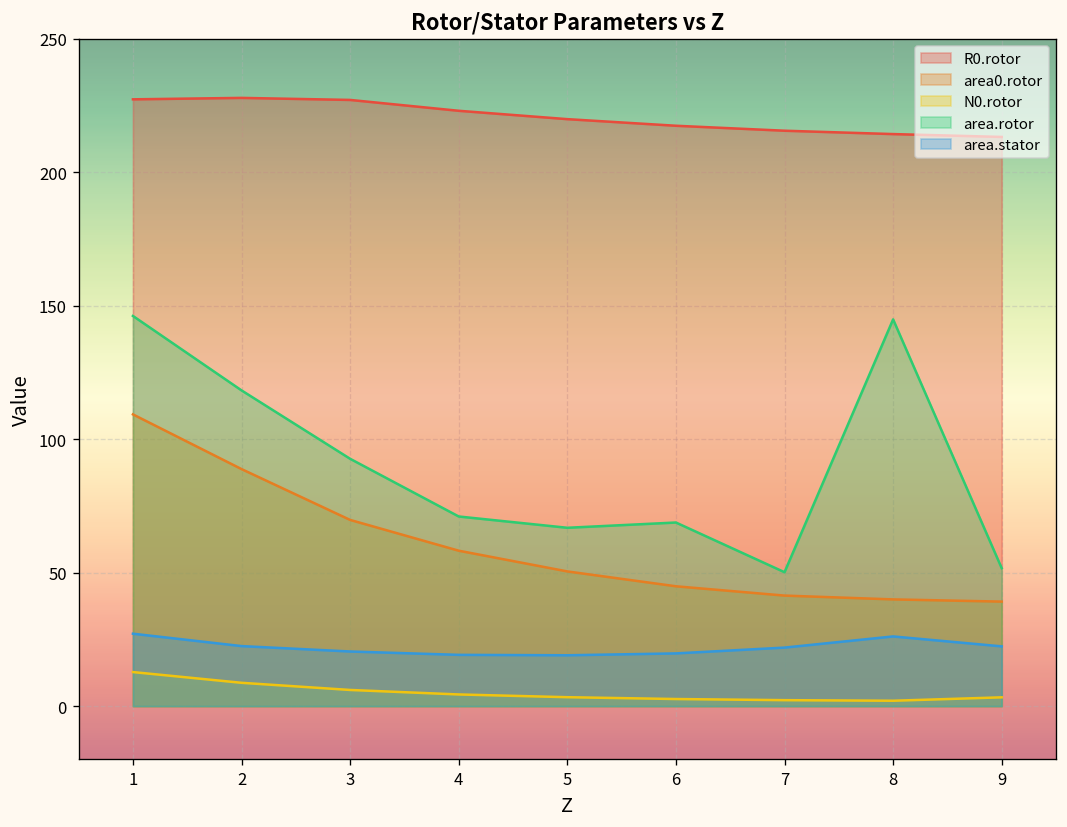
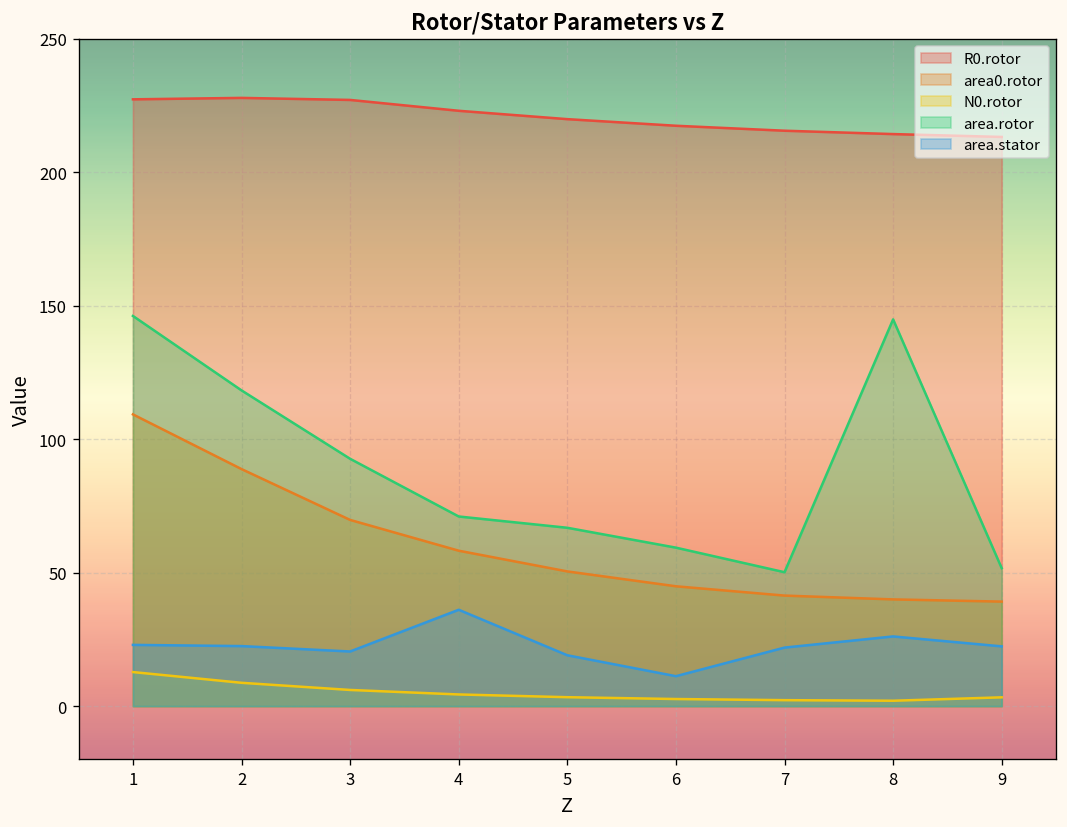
area.stator, 1: 27 -> 23
area.stator, 4: 19 -> 36
area.rotor, 6: 69 -> 59
area.stator, 6: 20 -> 11
